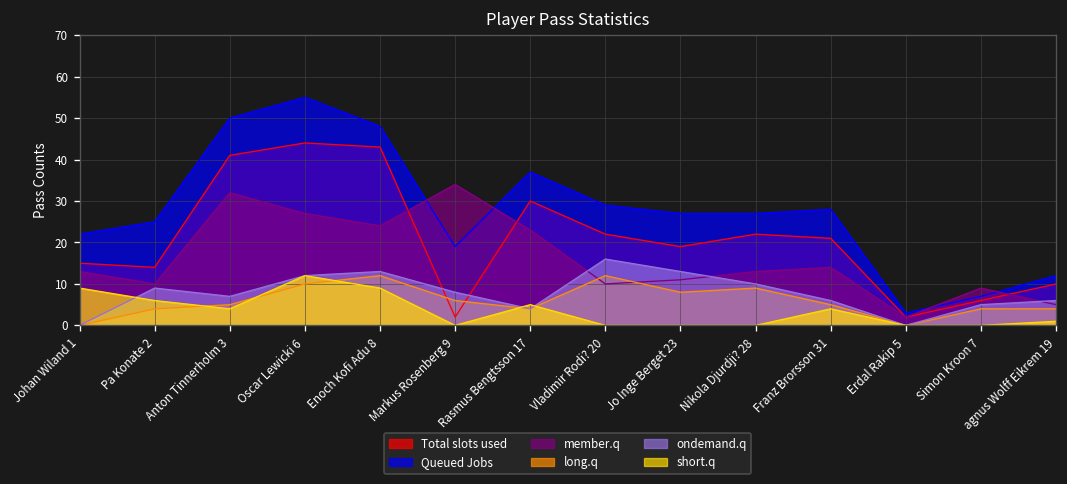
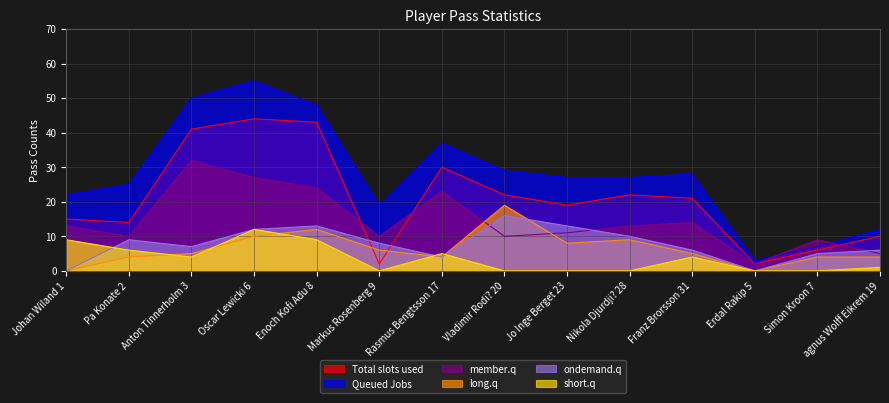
member.q, Markus Rosenberg 9: 34 -> 10
long.q, Vladimir Rodi? 20: 12 -> 19
